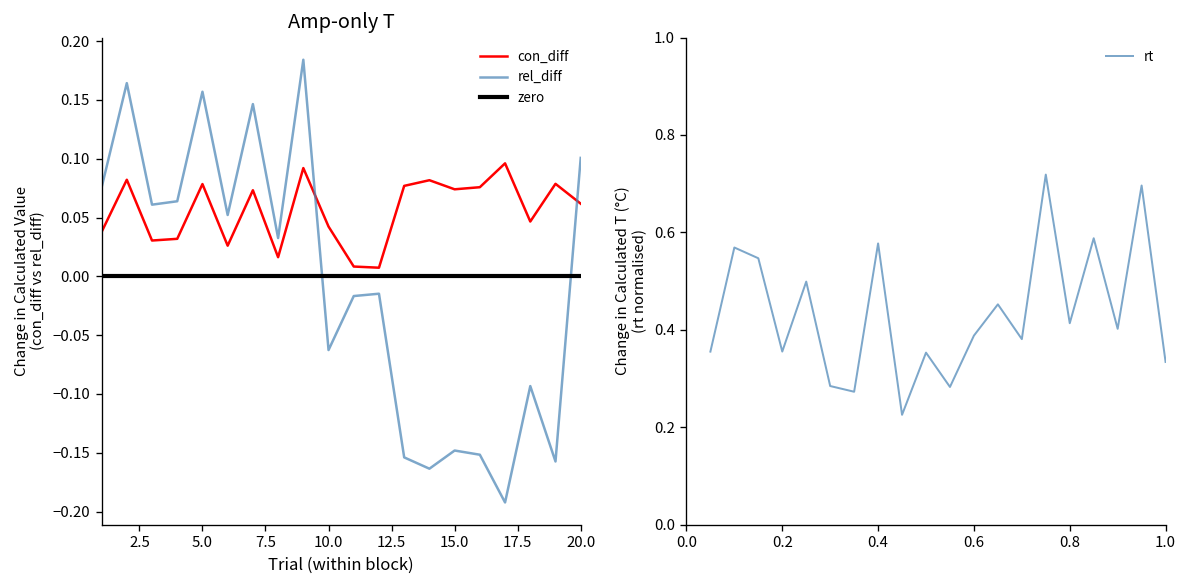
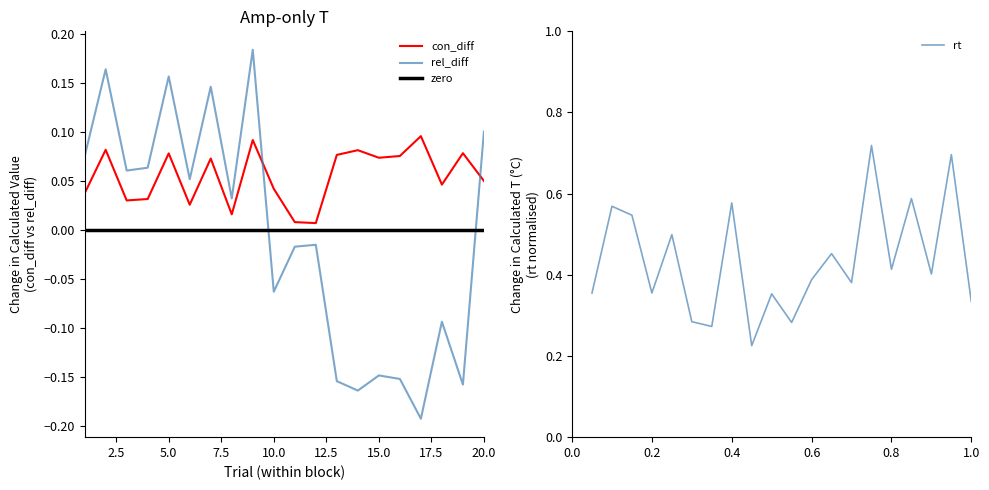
Amp-only T, con_diff, 20.0: 0.06 -> 0.05
